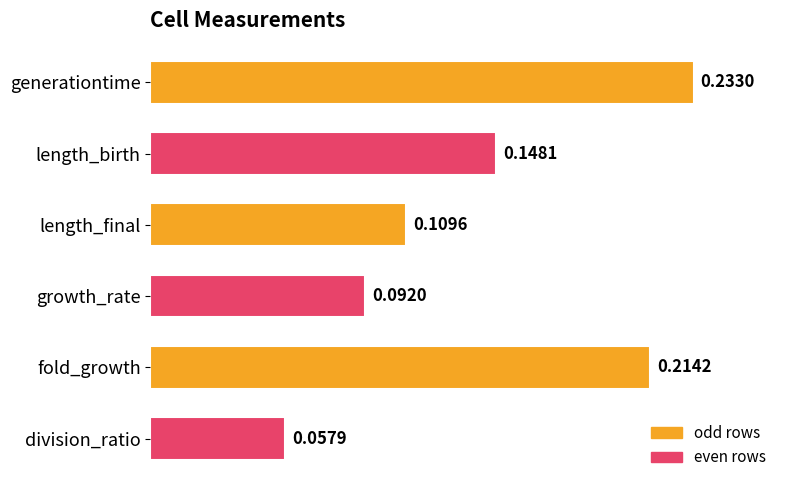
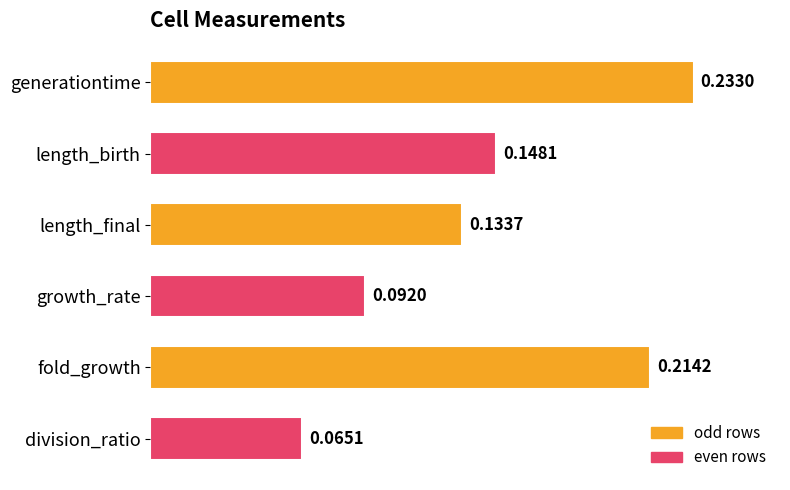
length_final: 0.1096 -> 0.1337
division_ratio: 0.0579 -> 0.0651
